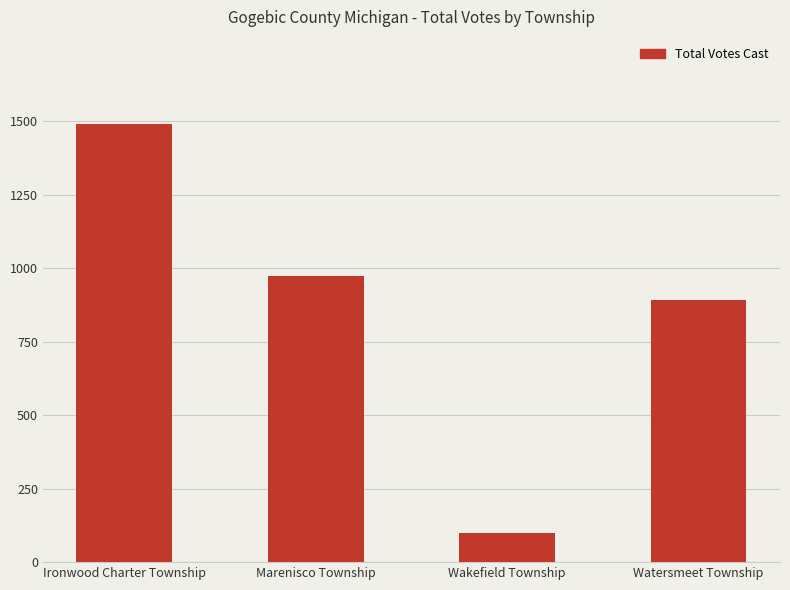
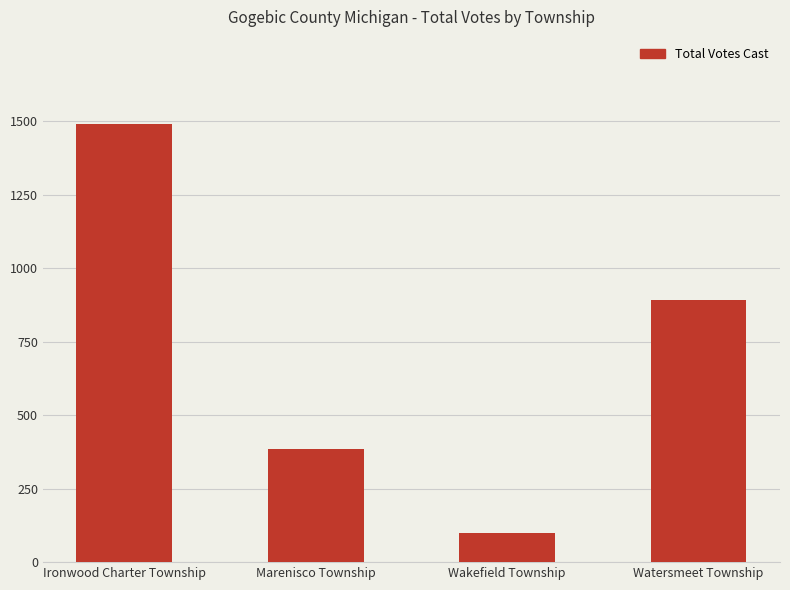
Marenisco Township: 980 -> 380
